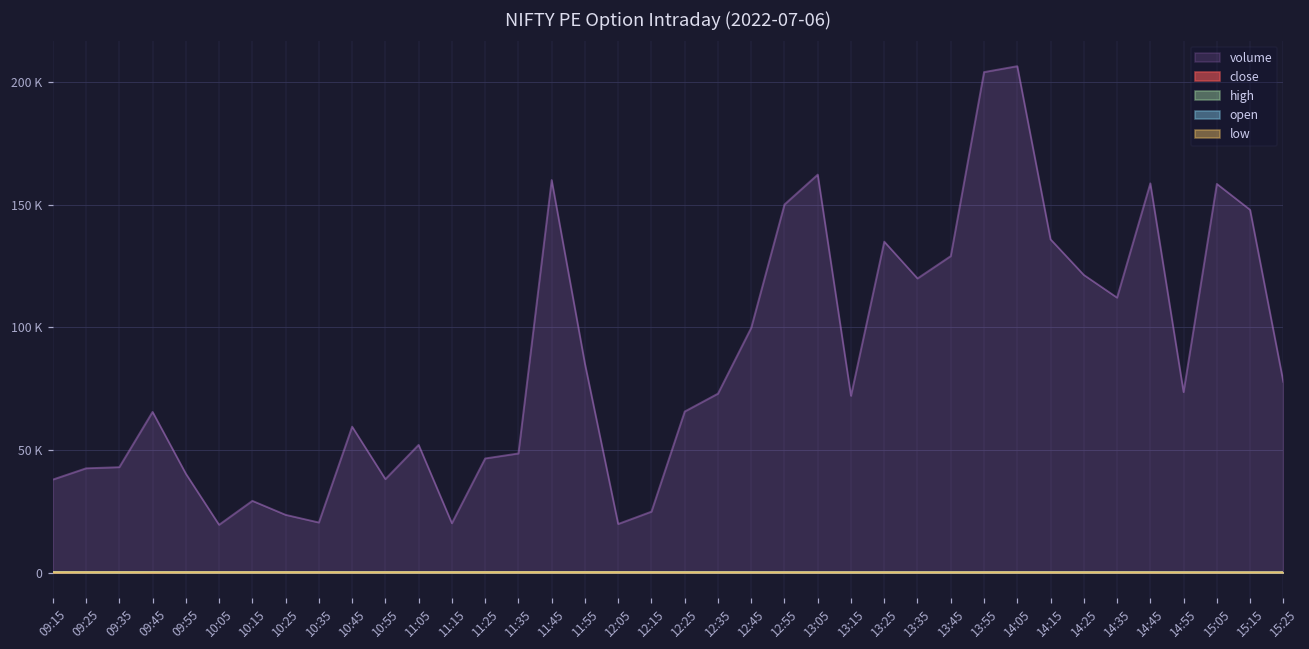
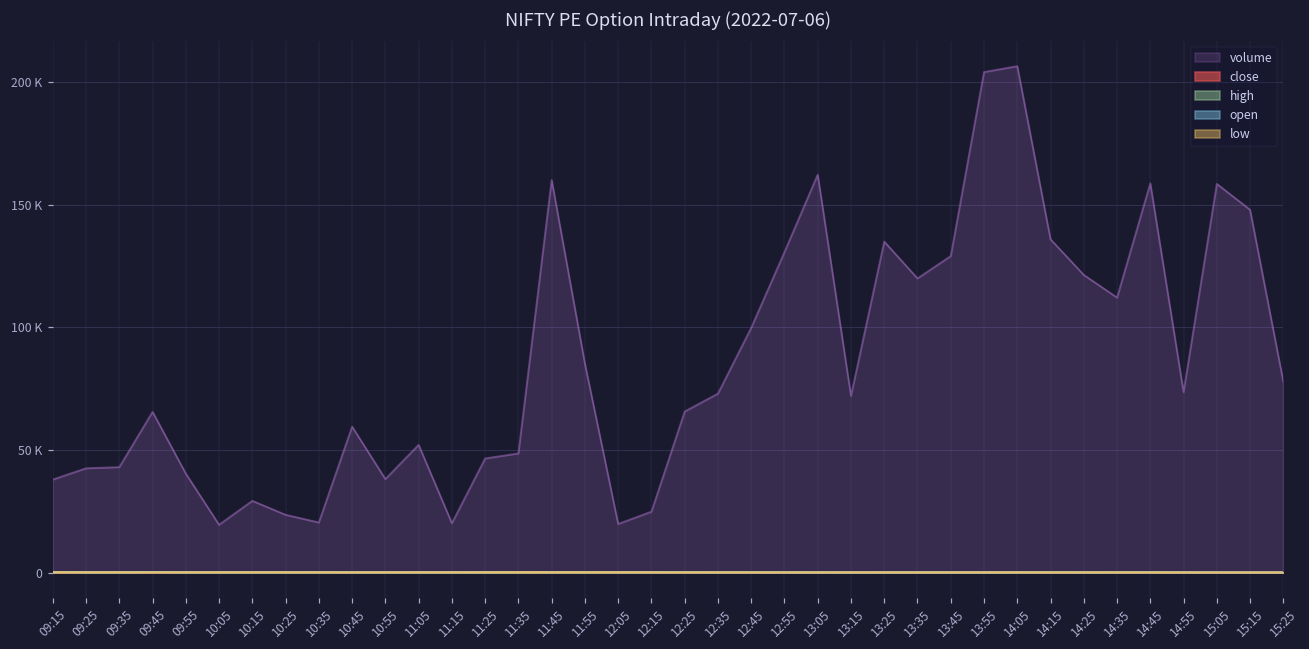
volume, 12:55: 150000 -> 131000
